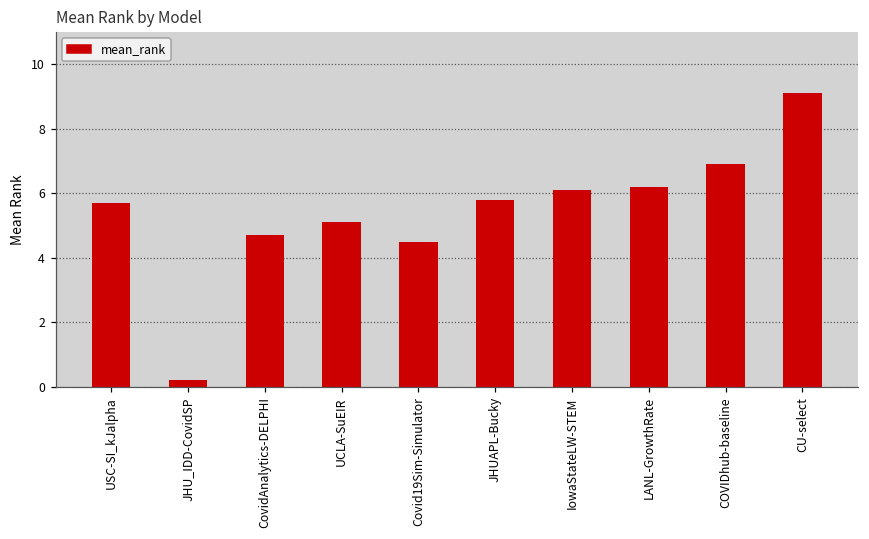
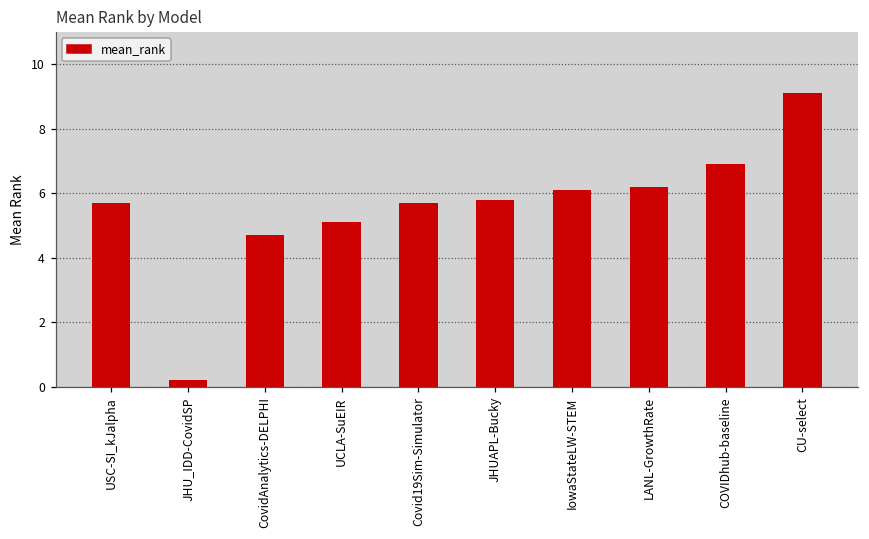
Covid19Sim-Simulator: 4.5 -> 5.7
